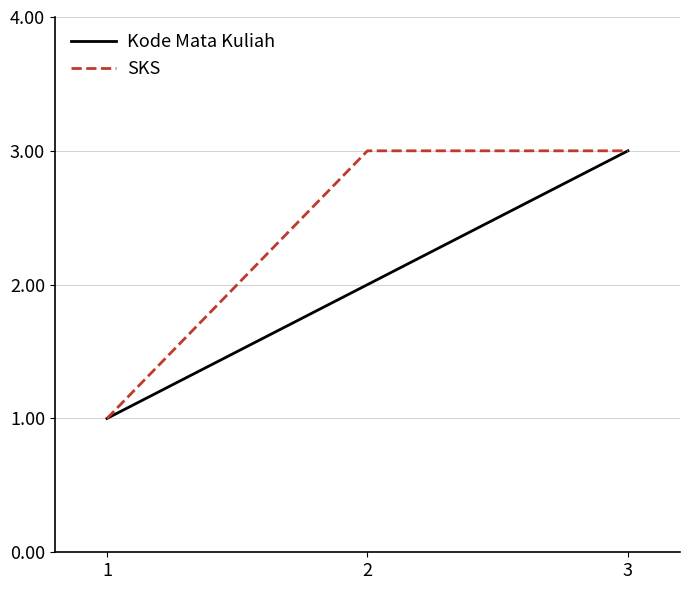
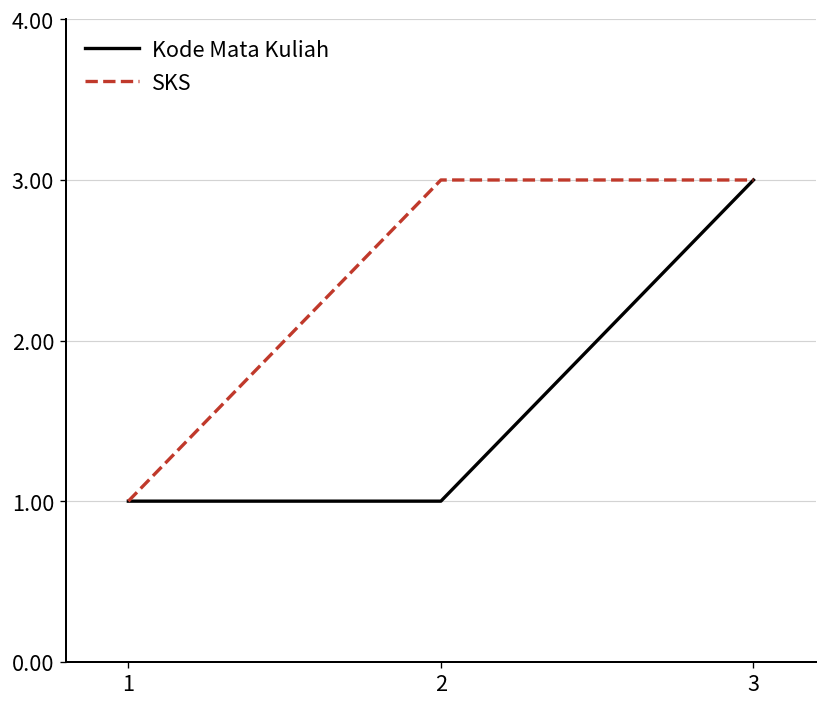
Kode Mata Kuliah, 2: 2 -> 1
